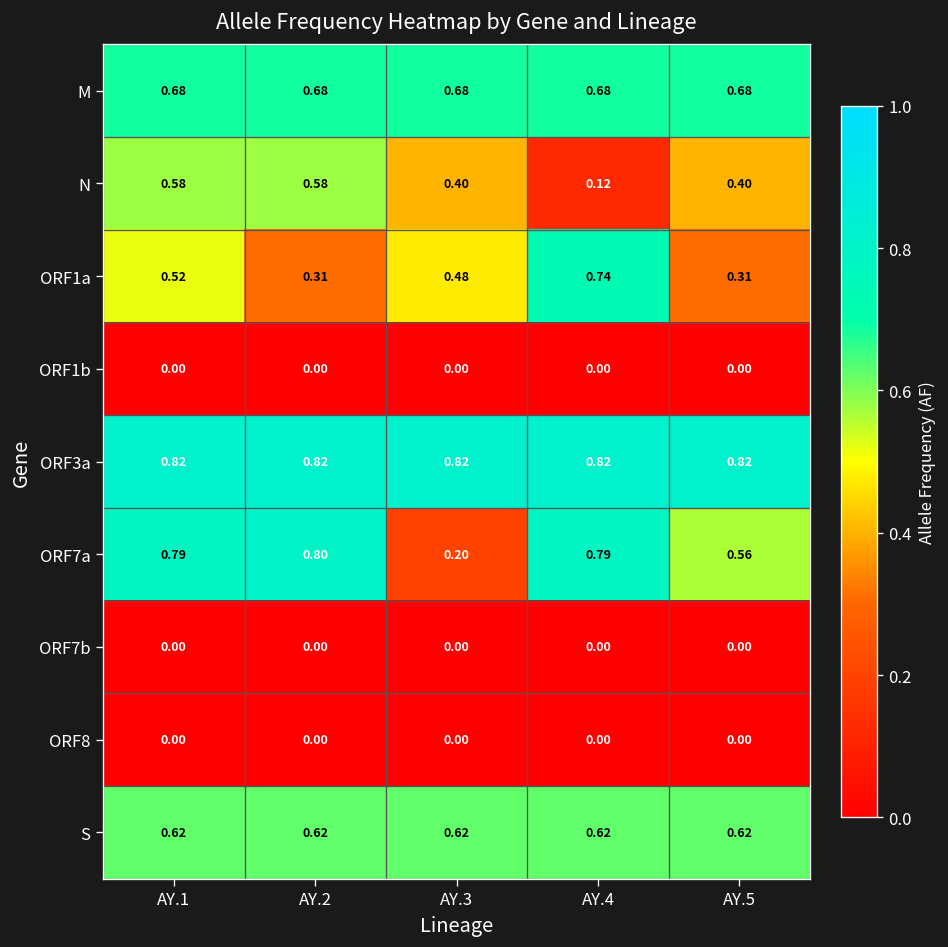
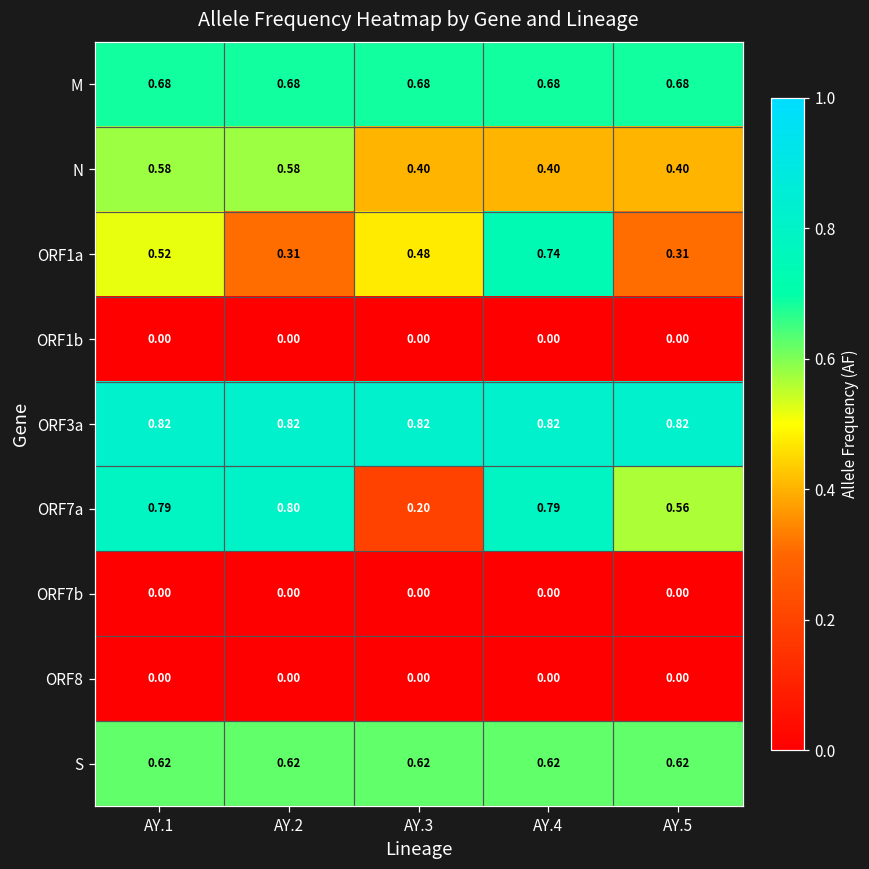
N, AY.4: 0.12 -> 0.40
